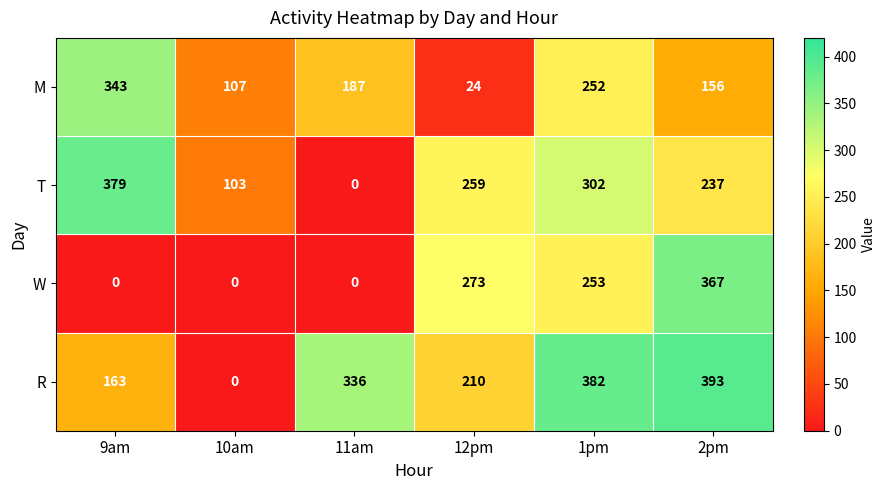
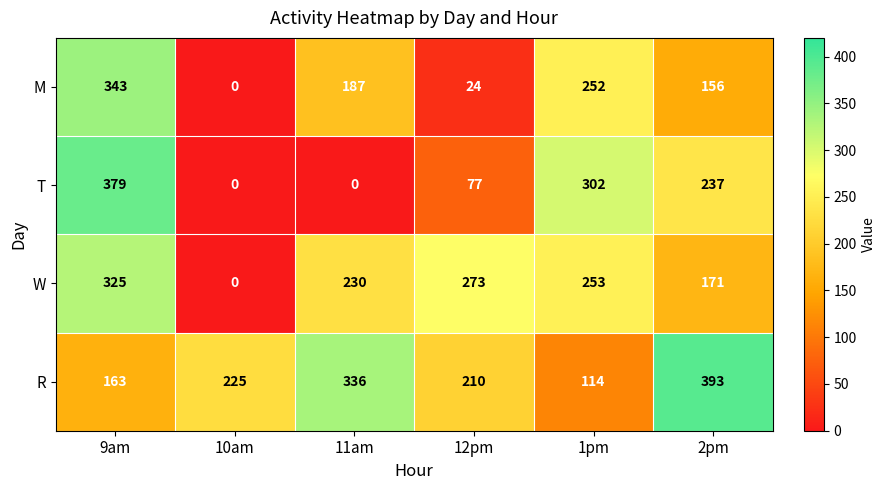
M, 10am: 107 -> 0
T, 10am: 103 -> 0
T, 12pm: 259 -> 77
W, 9am: 0 -> 325
W, 11am: 0 -> 230
W, 2pm: 367 -> 171
R, 10am: 0 -> 225
R, 1pm: 382 -> 114
